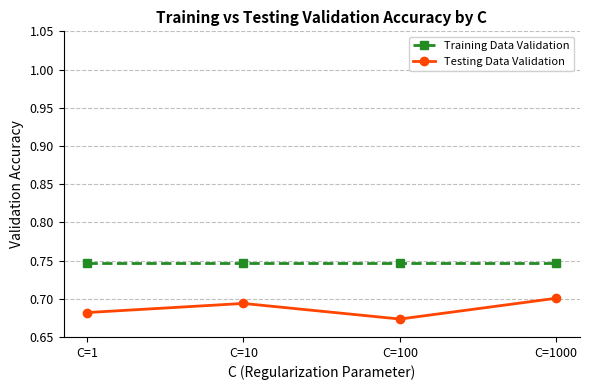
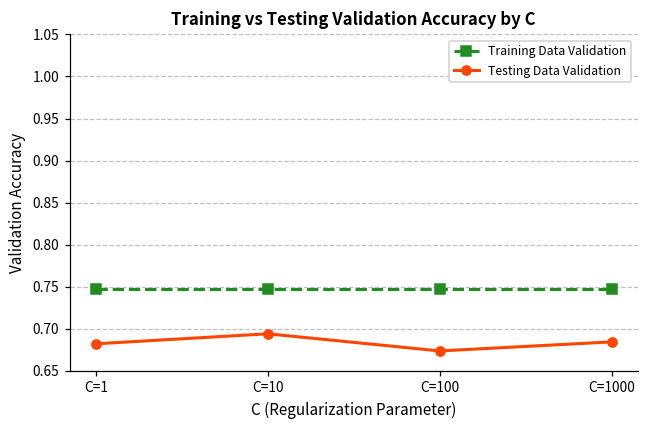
Testing Data Validation, C=1000: 0.70 -> 0.68
